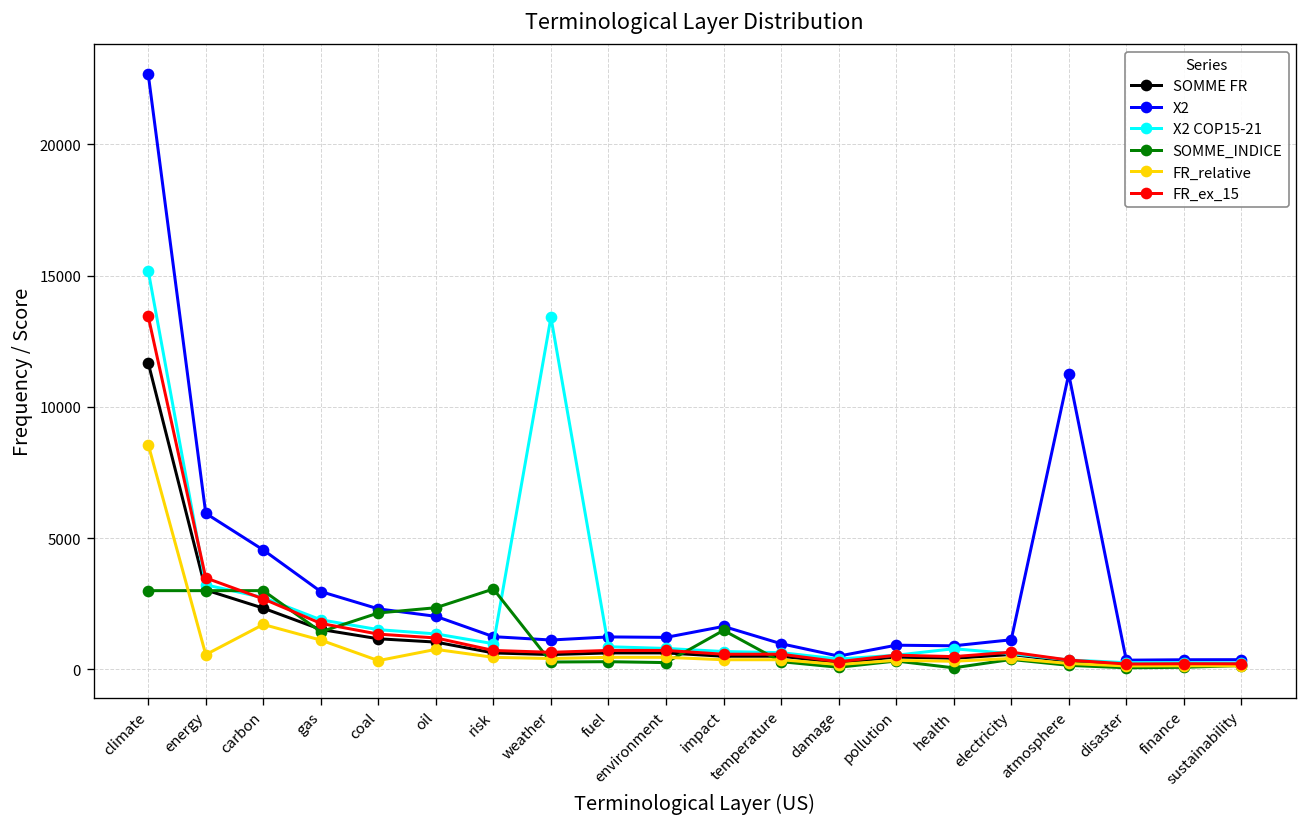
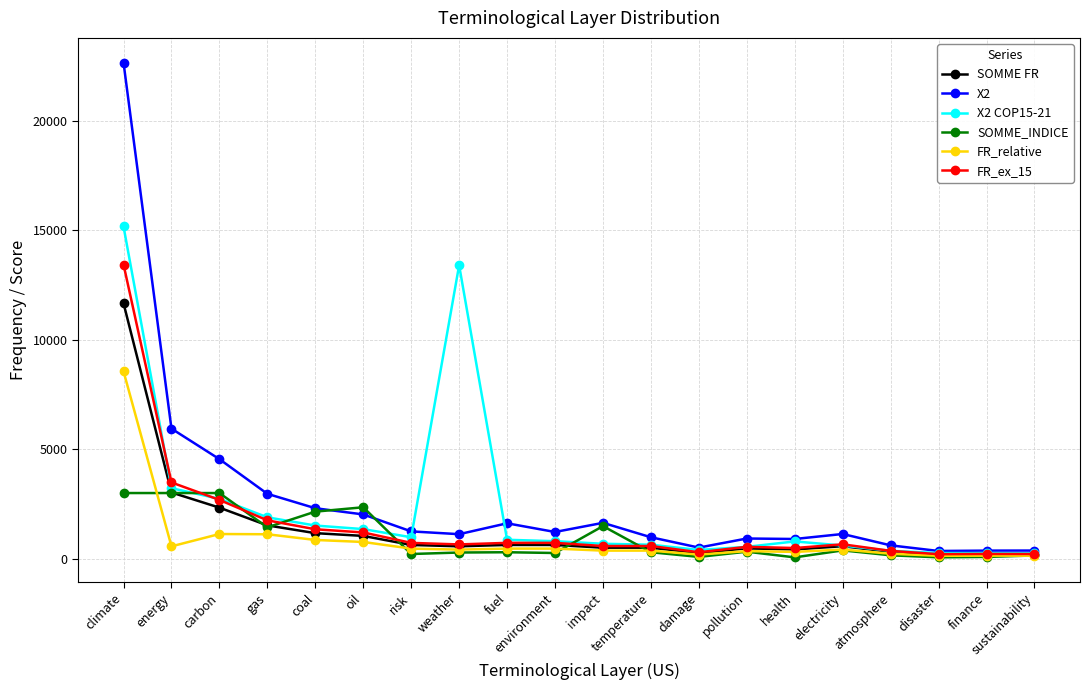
FR_relative, carbon: 1700 -> 1100
FR_relative, coal: 300 -> 900
SOMME_INDICE, risk: 3100 -> 200
X2, fuel: 1200 -> 1600
X2, atmosphere: 11200 -> 600
